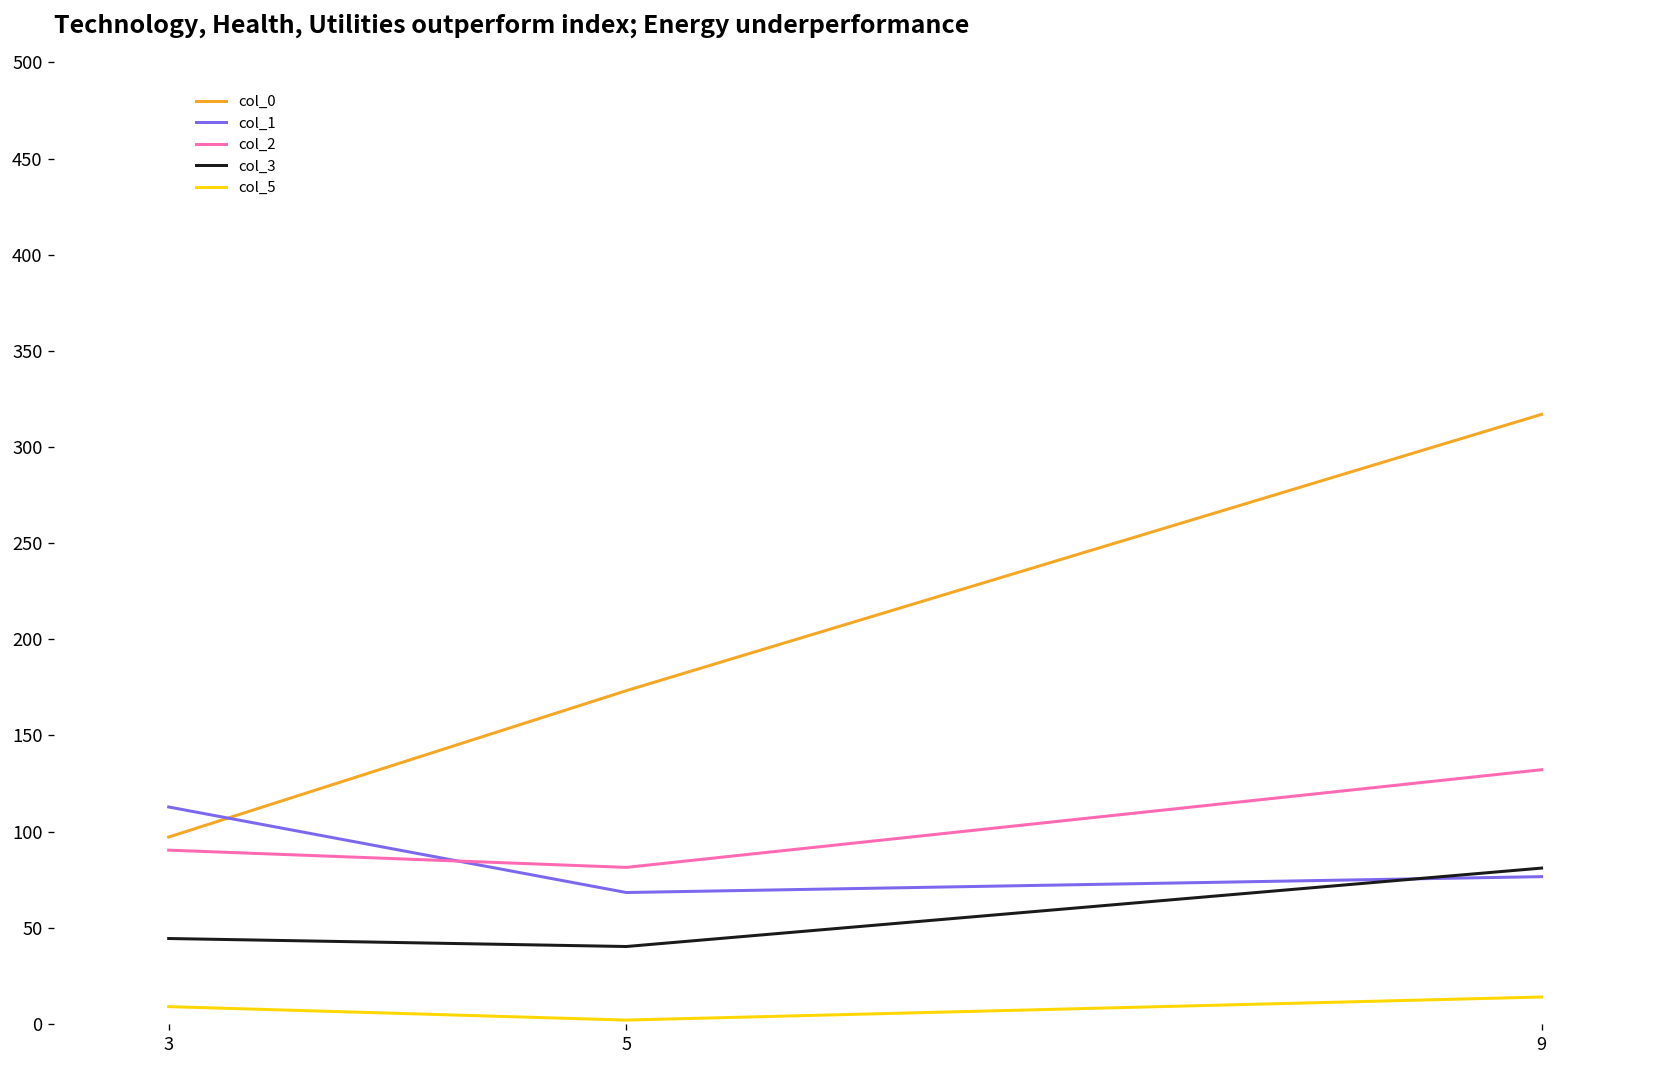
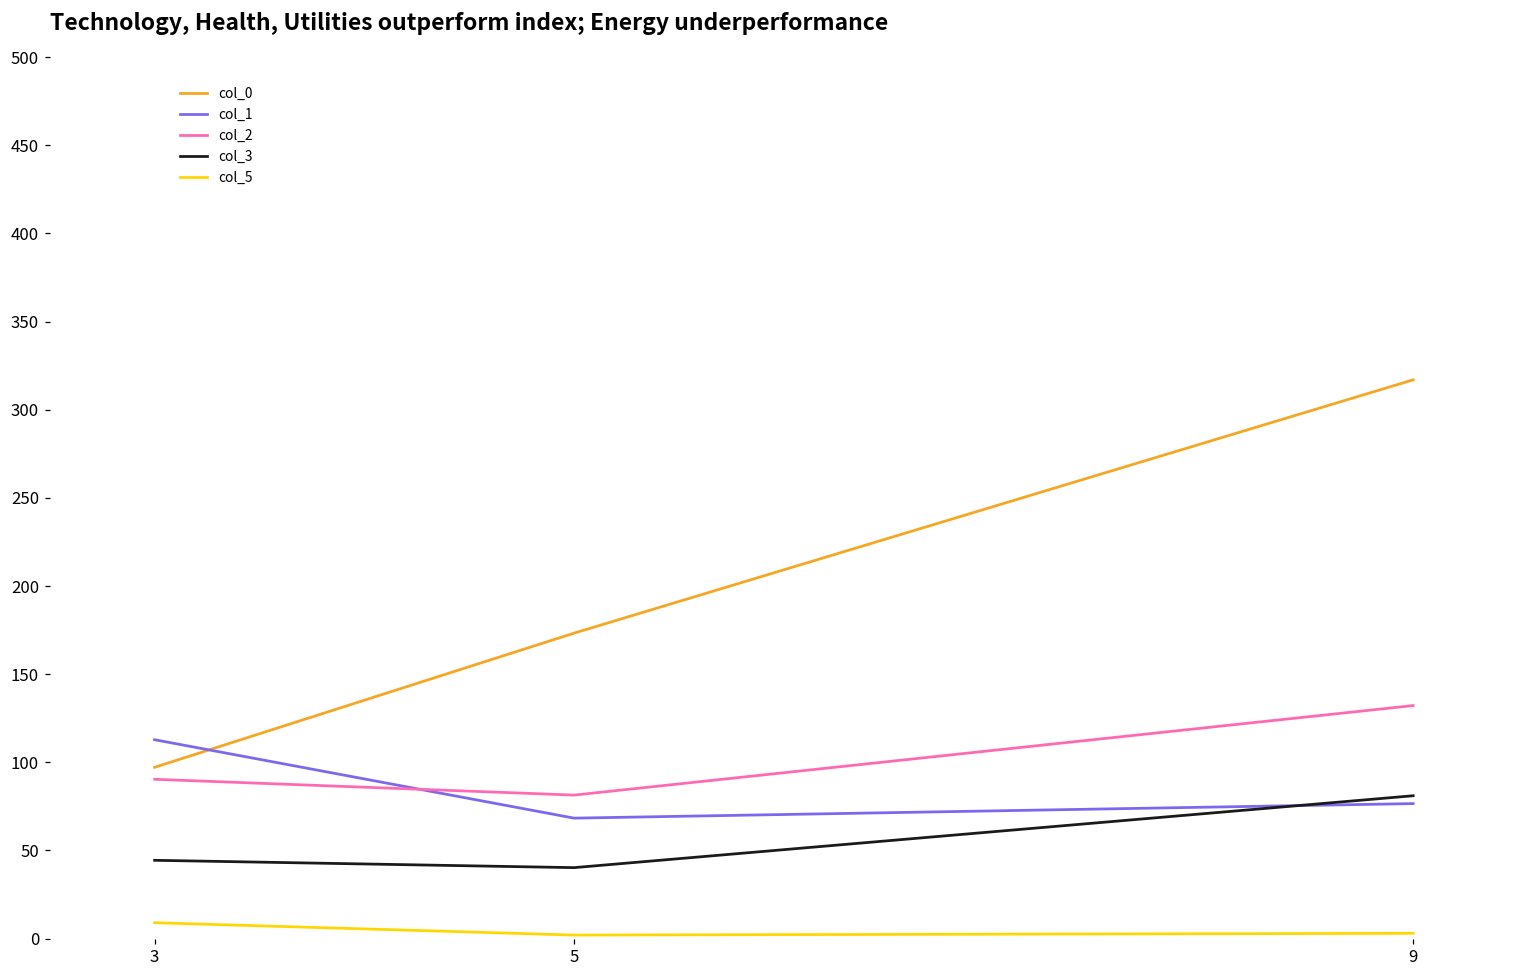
col_5, 9: 14 -> 3
